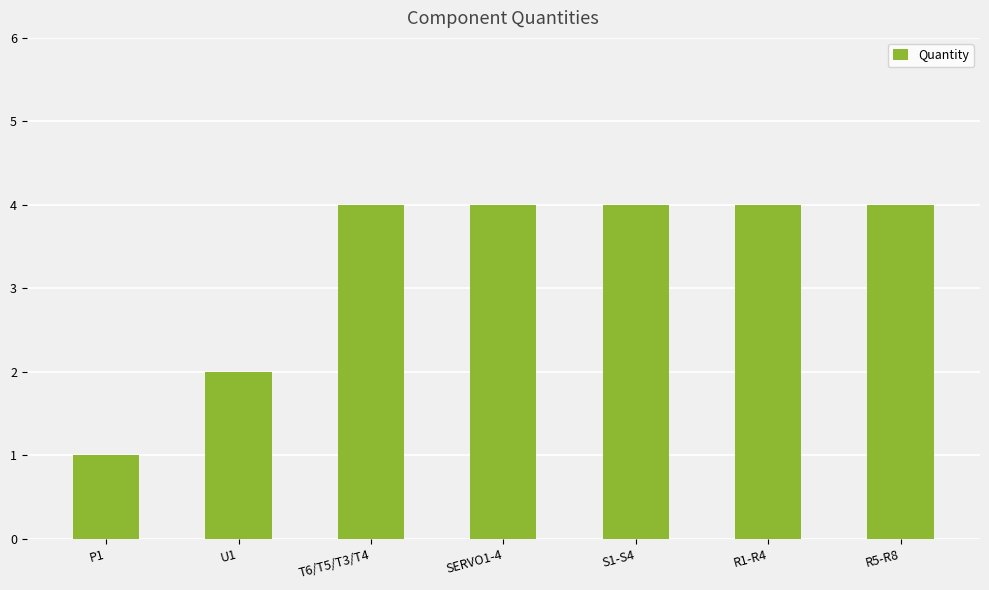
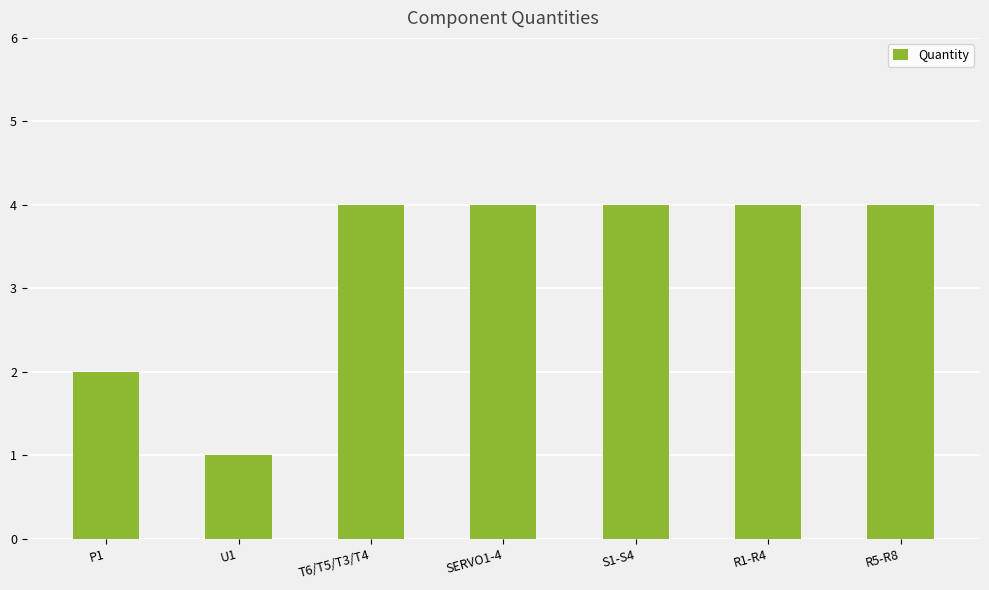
P1: 1 -> 2
U1: 2 -> 1
